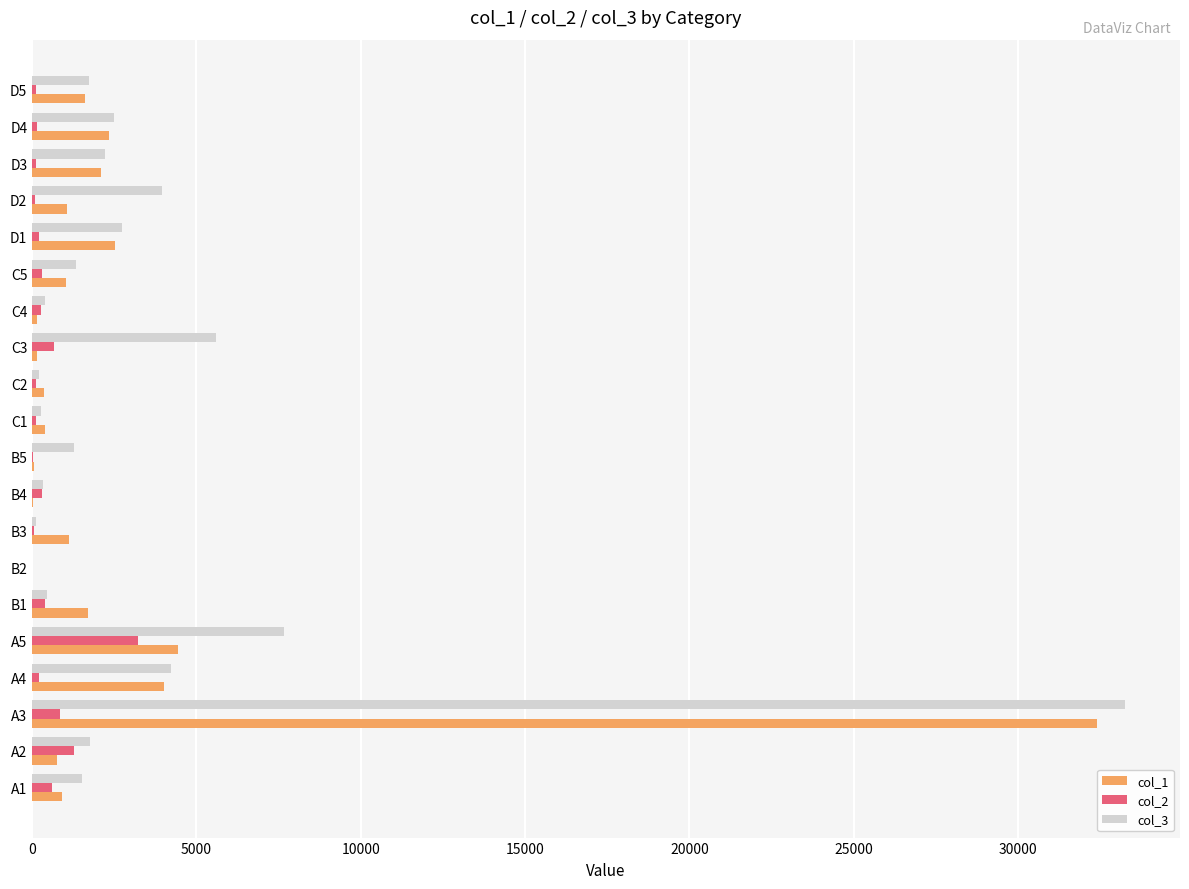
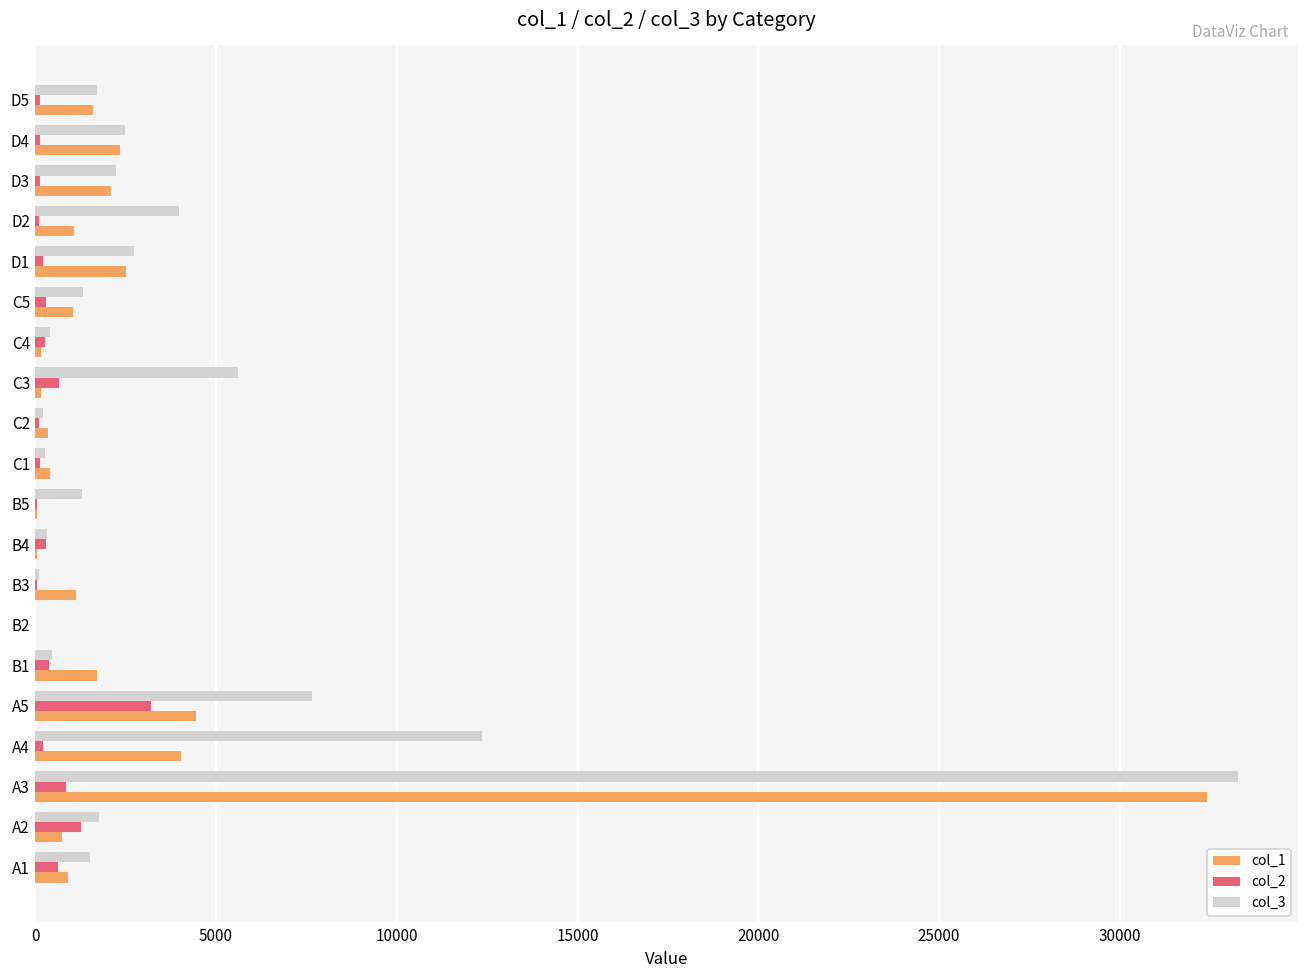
col_3, A4: 4200 -> 12400
